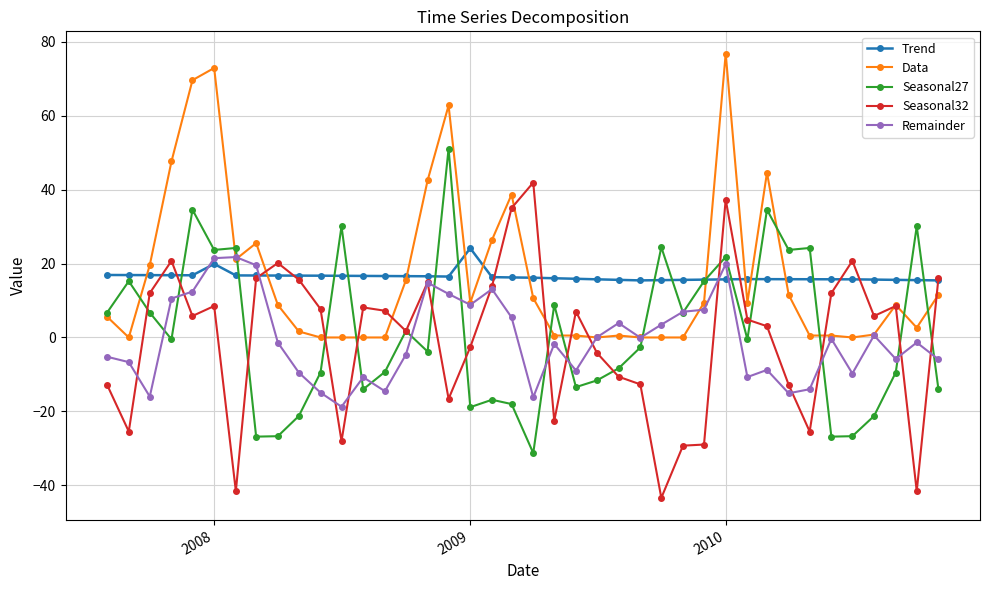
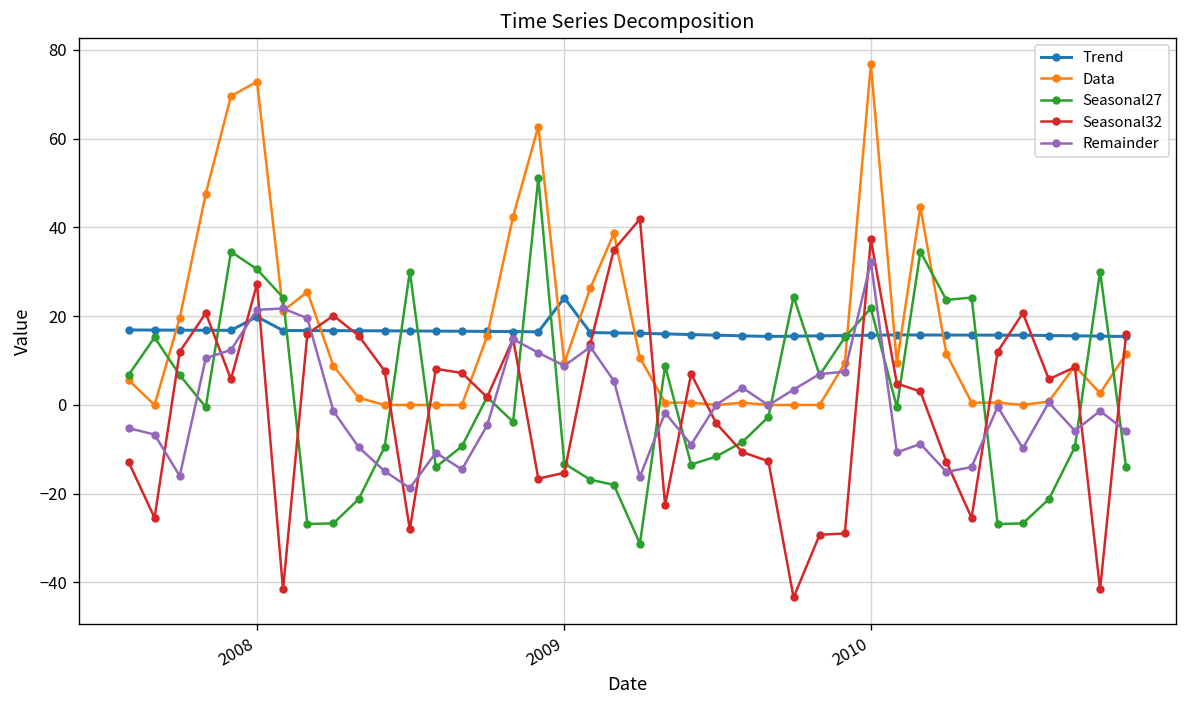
Seasonal27, 2008: 24 -> 31
Seasonal32, 2008: 9 -> 27
Seasonal27, 2009: -19 -> -13
Seasonal32, 2009: -3 -> -15
Remainder, 2010: 20 -> 32
